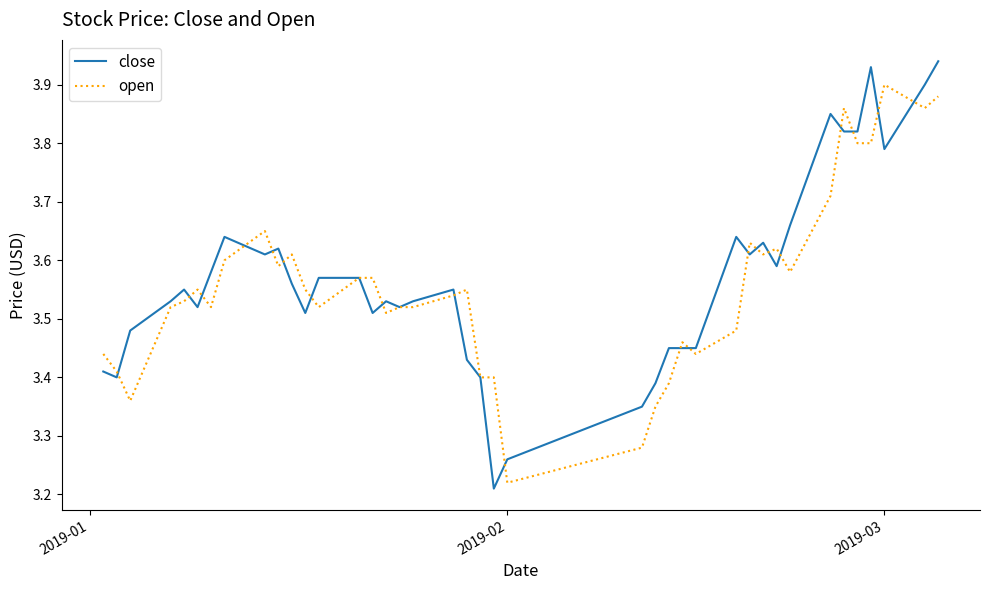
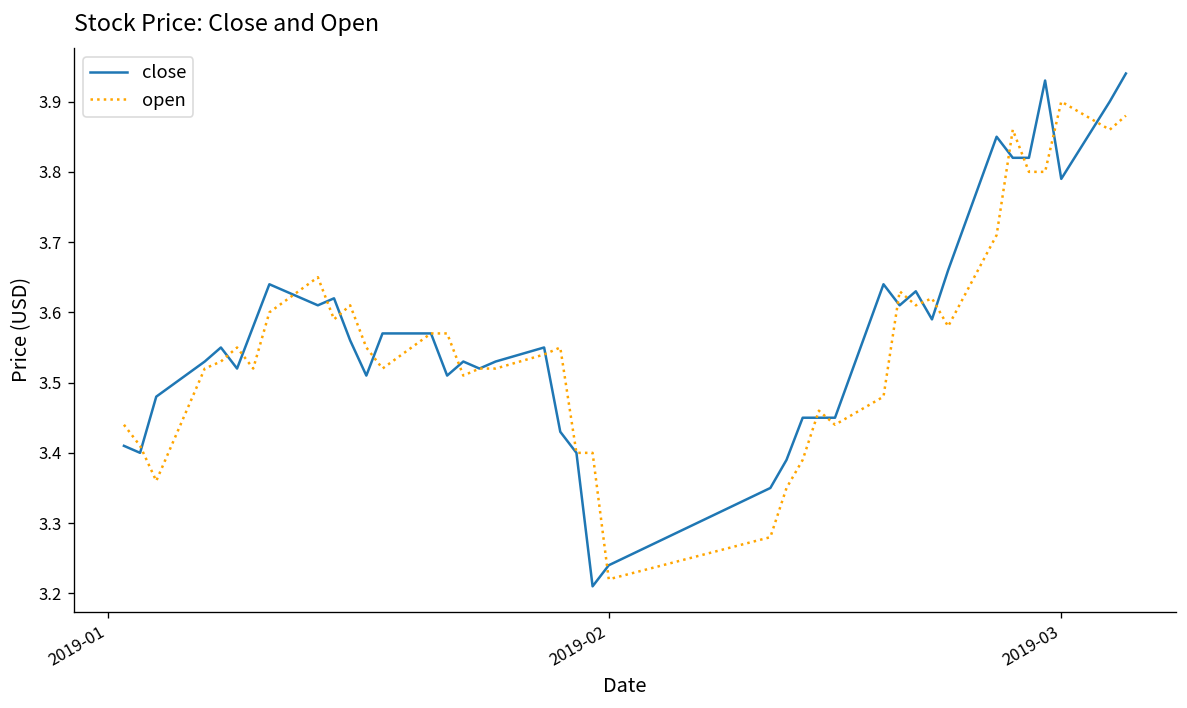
close, 2019-02: 3.26 -> 3.24
